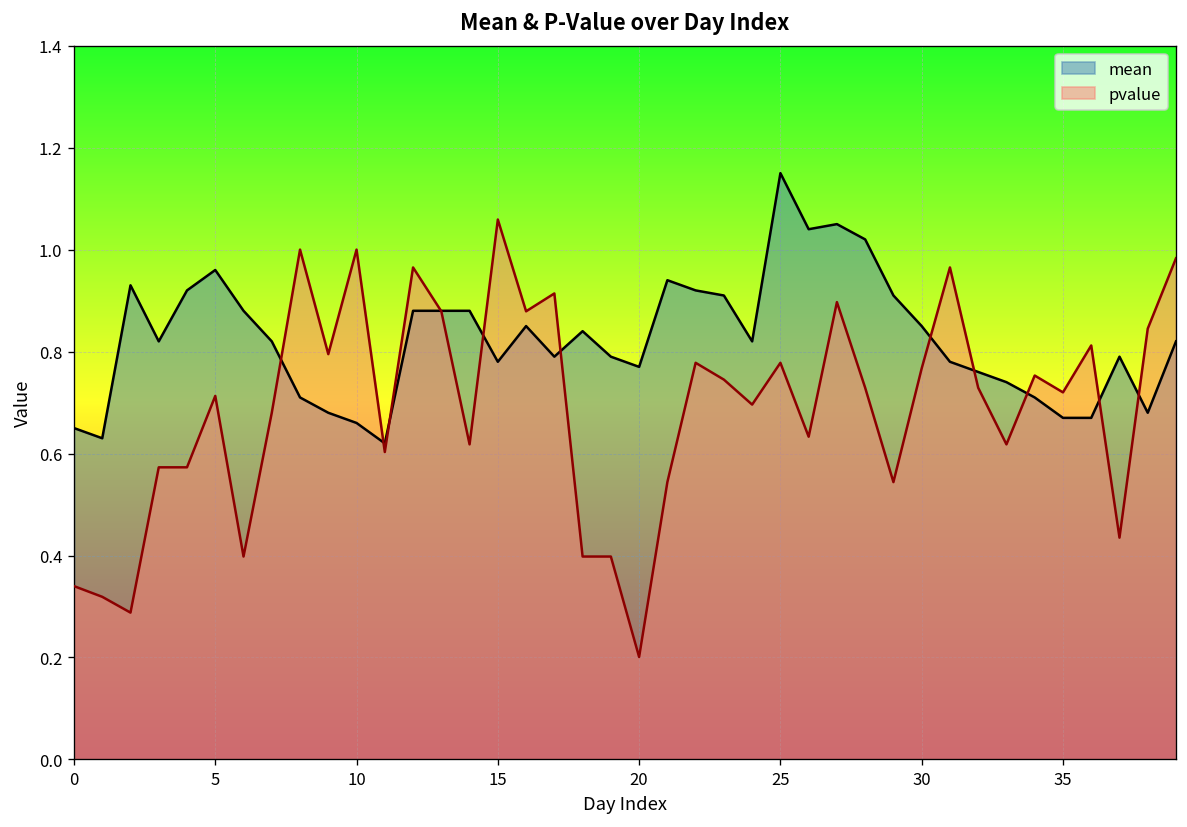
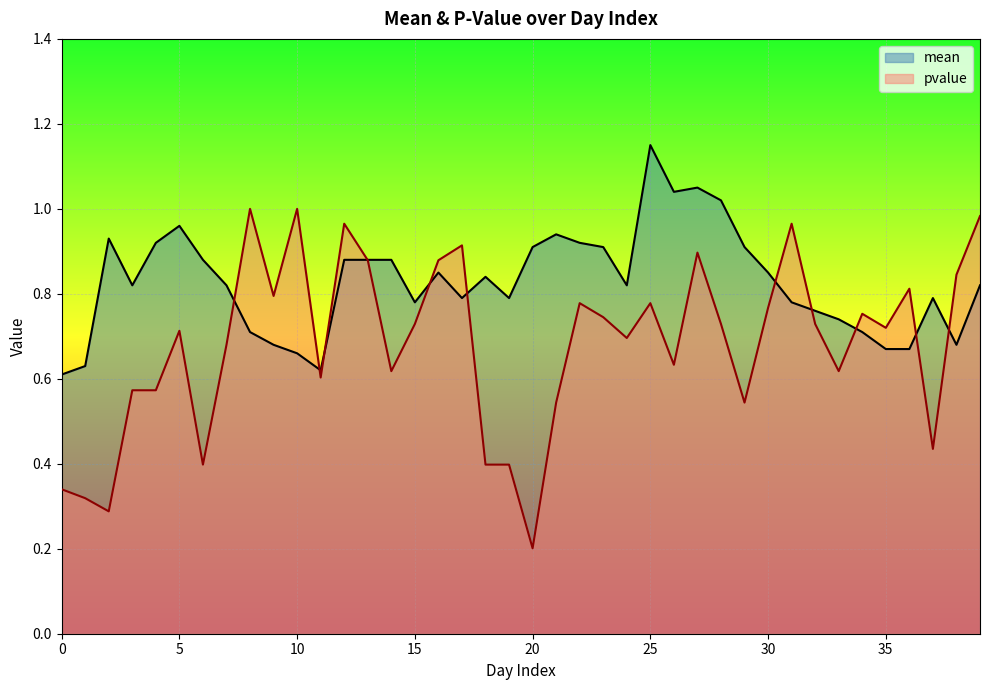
mean, 0: 0.65 -> 0.61
pvalue, 15: 1.06 -> 0.73
mean, 20: 0.77 -> 0.91
